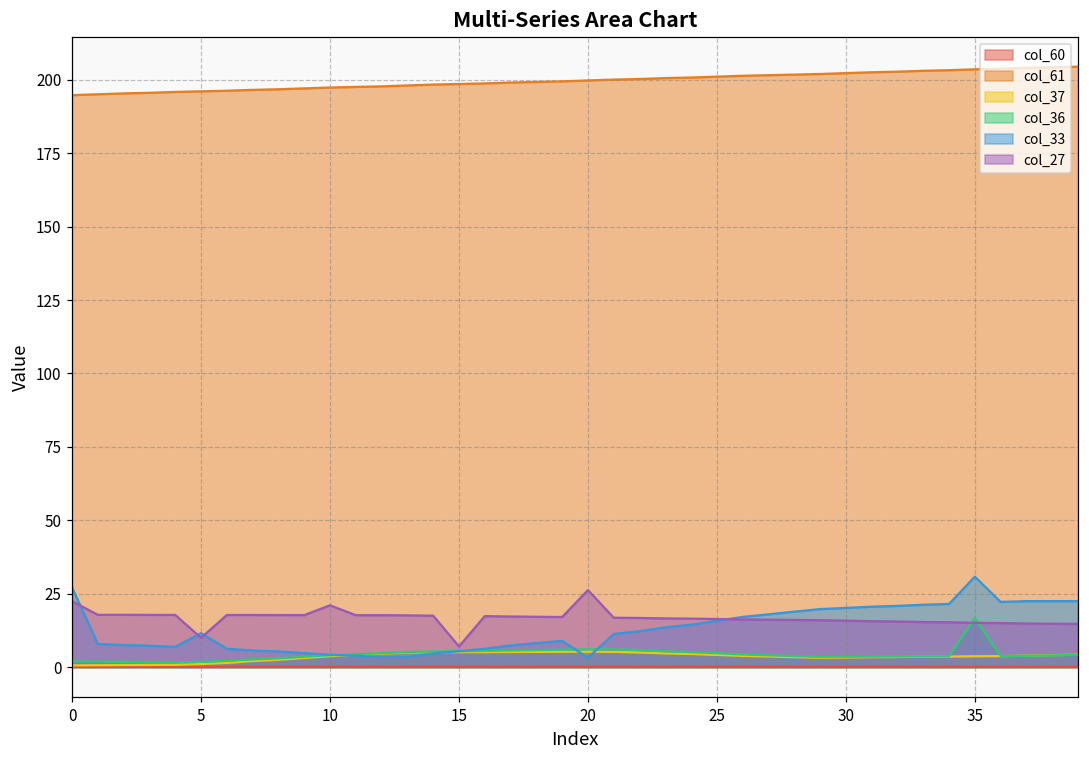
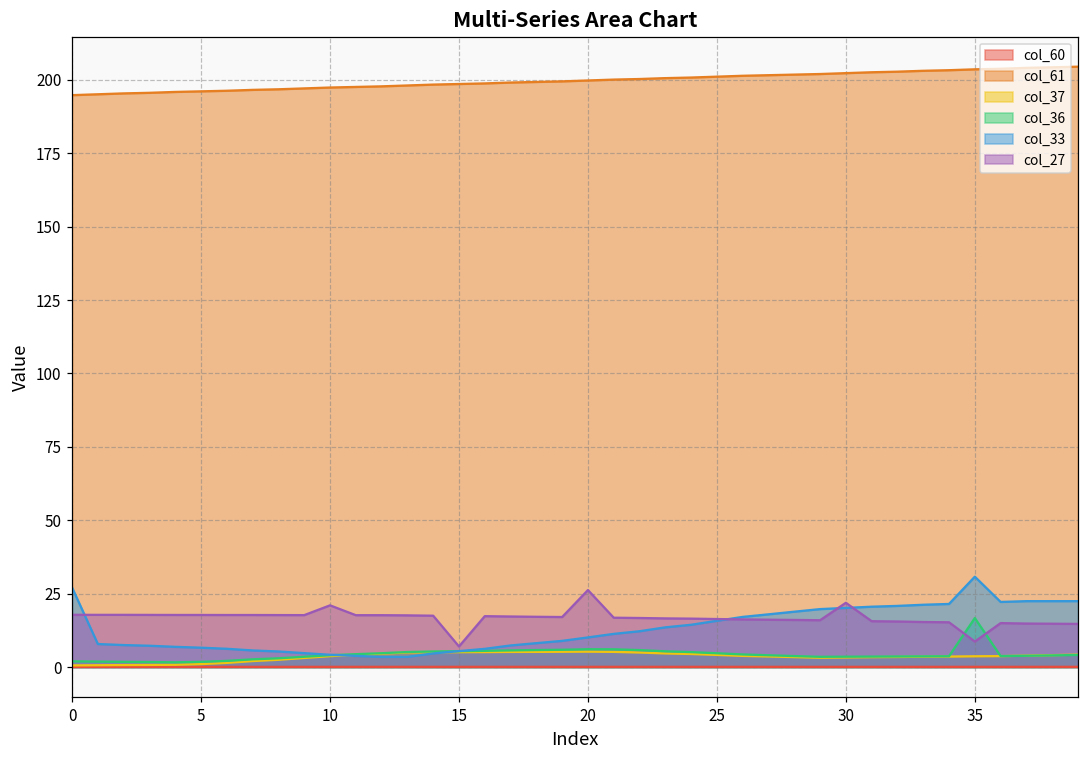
col_27, 0: 22 -> 18
col_33, 5: 12 -> 7
col_27, 5: 10 -> 18
col_33, 20: 3 -> 10
col_27, 30: 16 -> 22
col_27, 35: 15 -> 9
